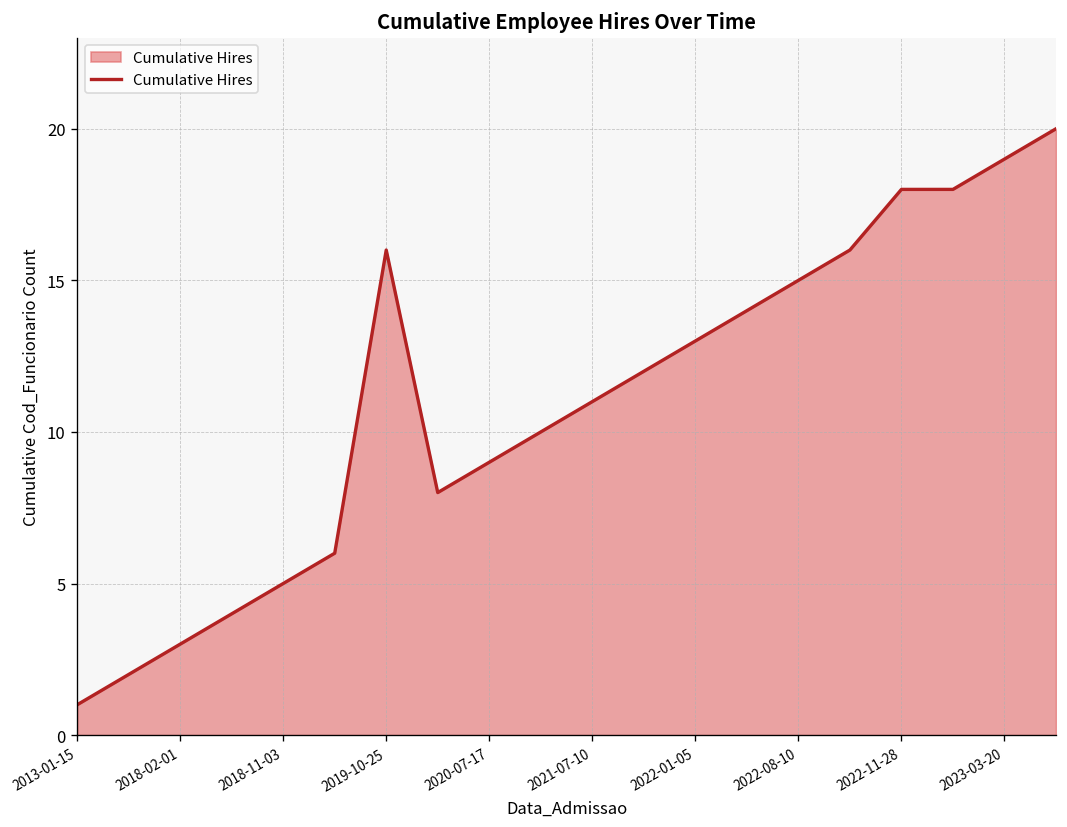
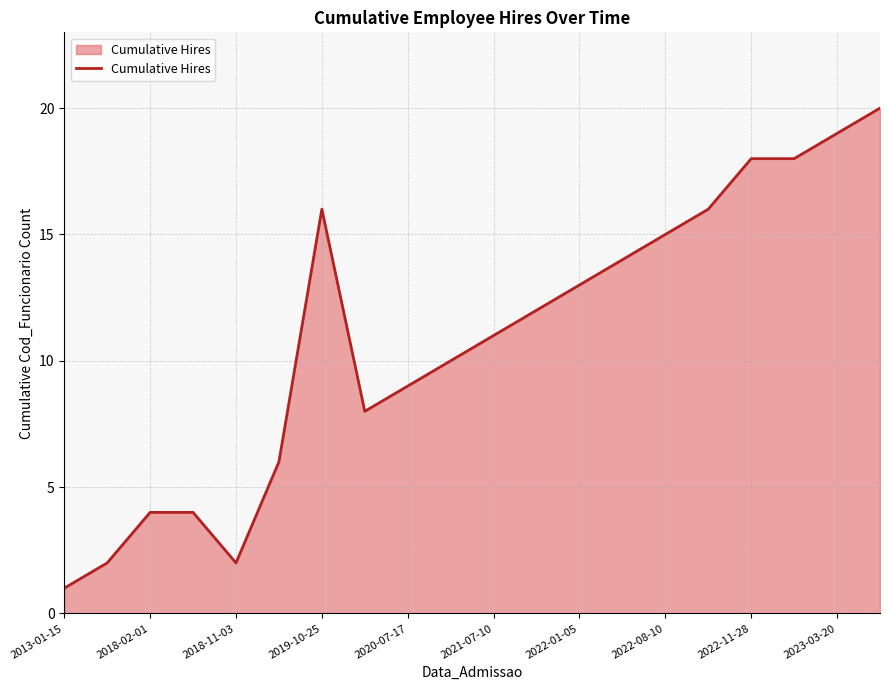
2018-02-01: 3 -> 4
2018-11-03: 5 -> 2
